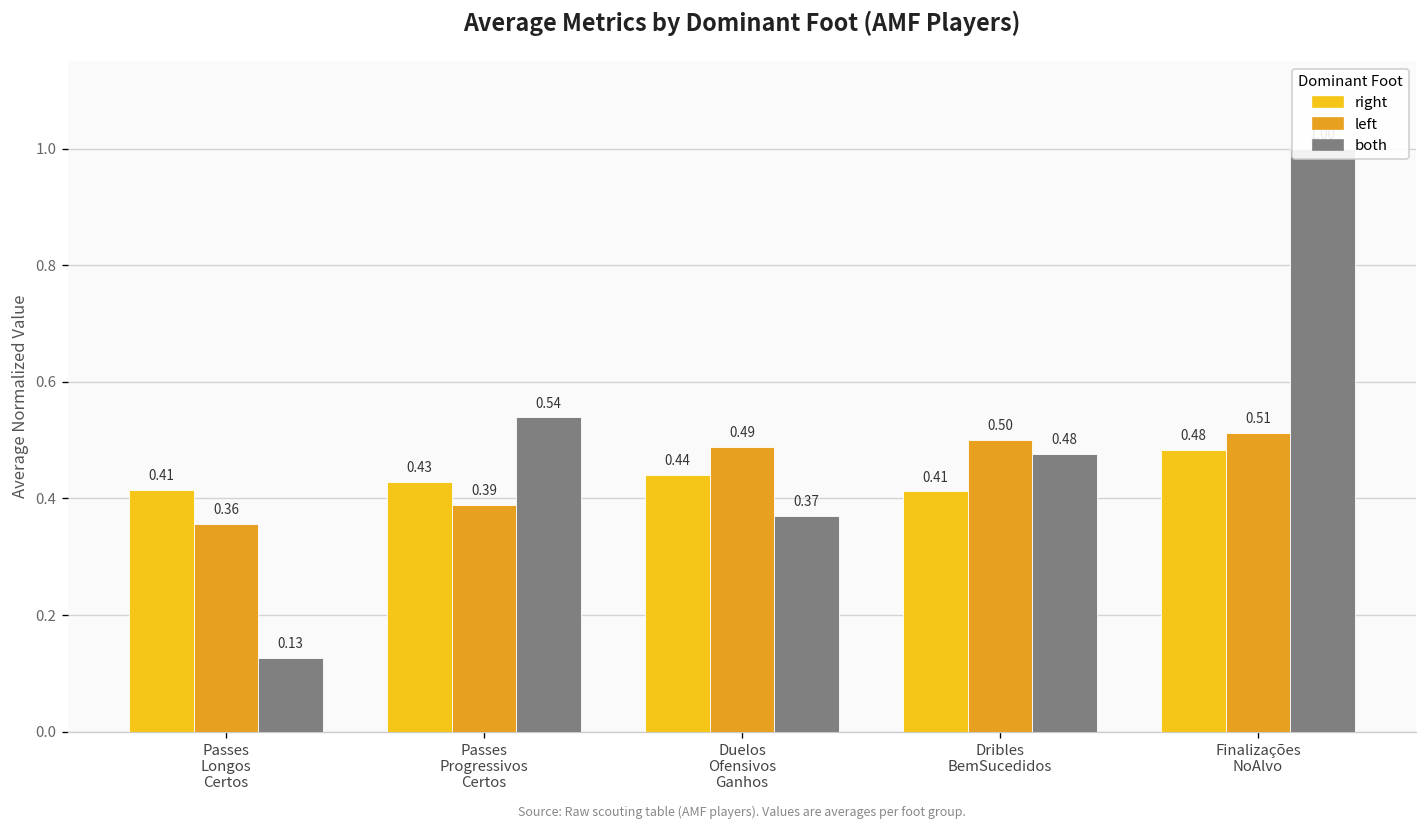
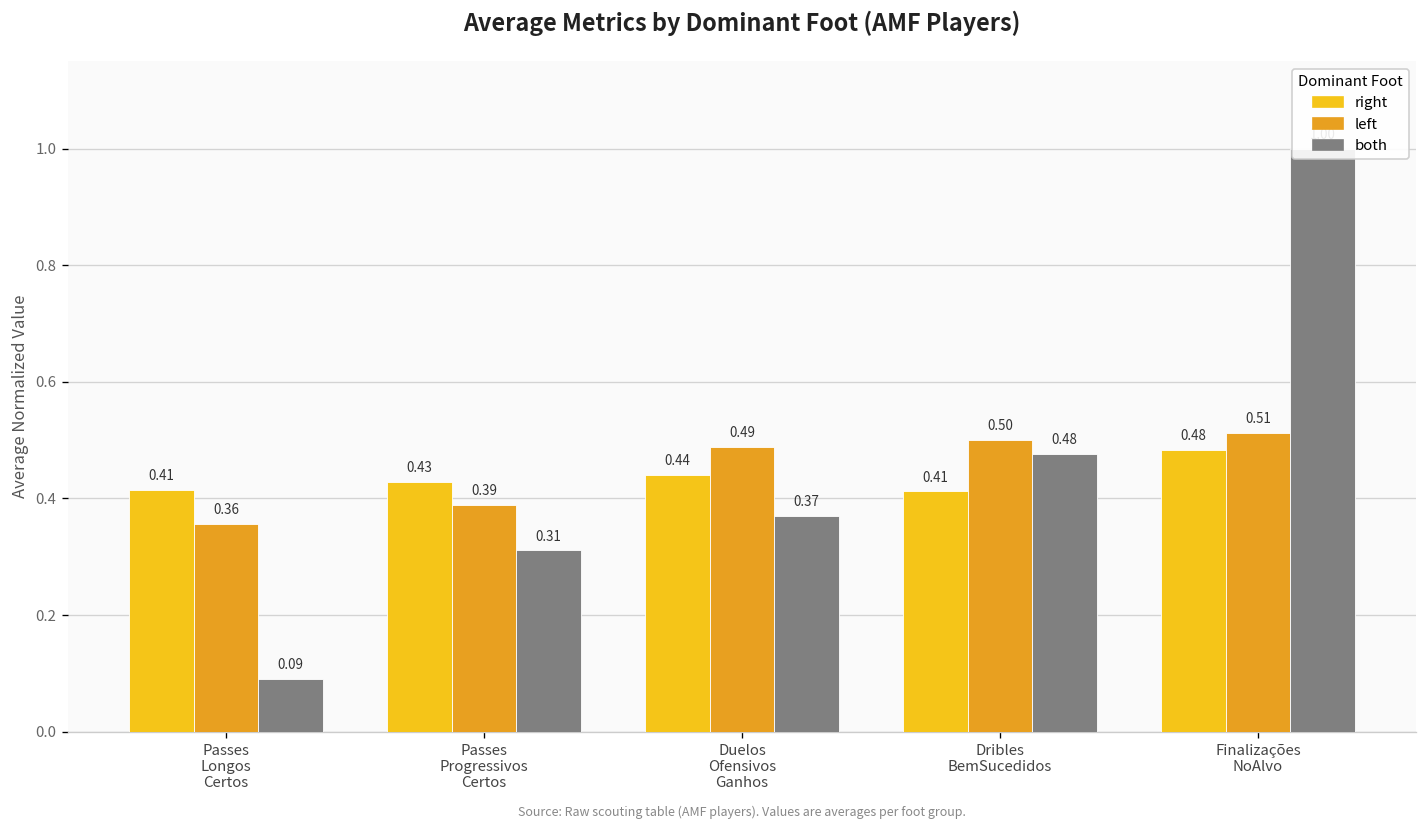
both, Passes Longos Certos: 0.13 -> 0.09
both, Passes Progressivos Certos: 0.54 -> 0.31
